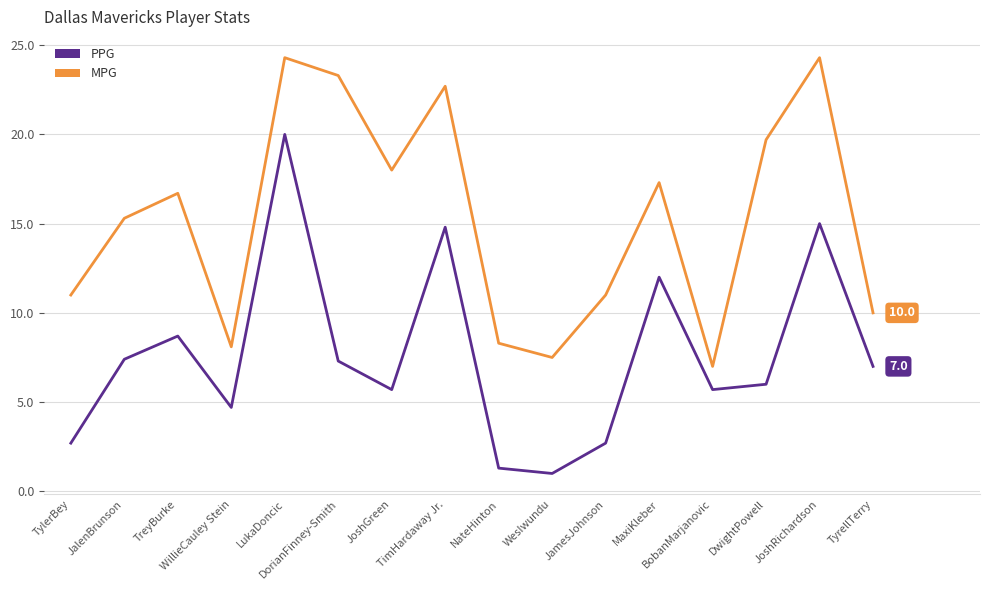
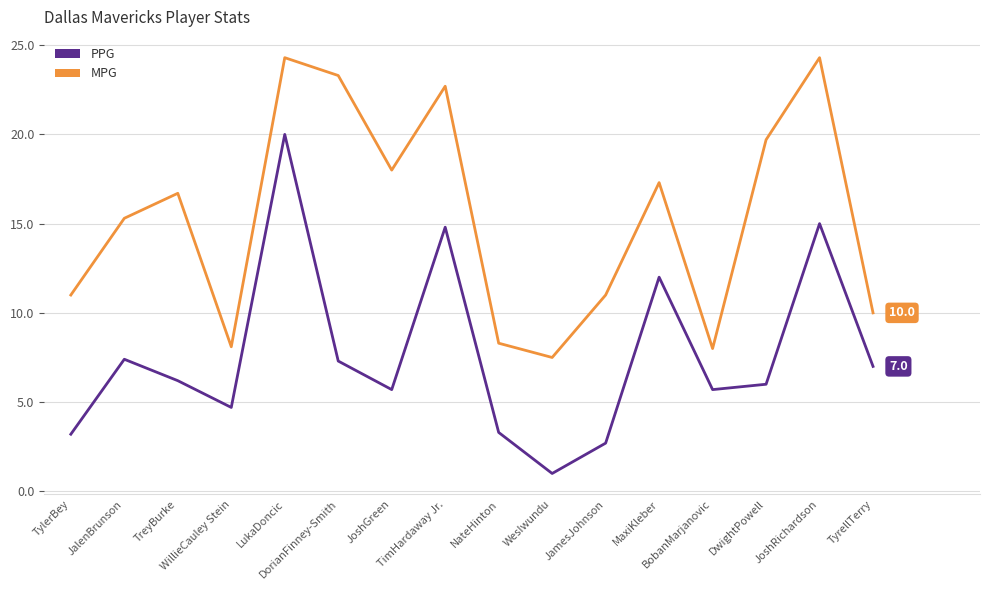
PPG, TylerBey: 2.7 -> 3.2
PPG, TreyBurke: 8.7 -> 6.2
PPG, NateHinton: 1.3 -> 3.3
MPG, BobanMarjanovic: 7 -> 8
